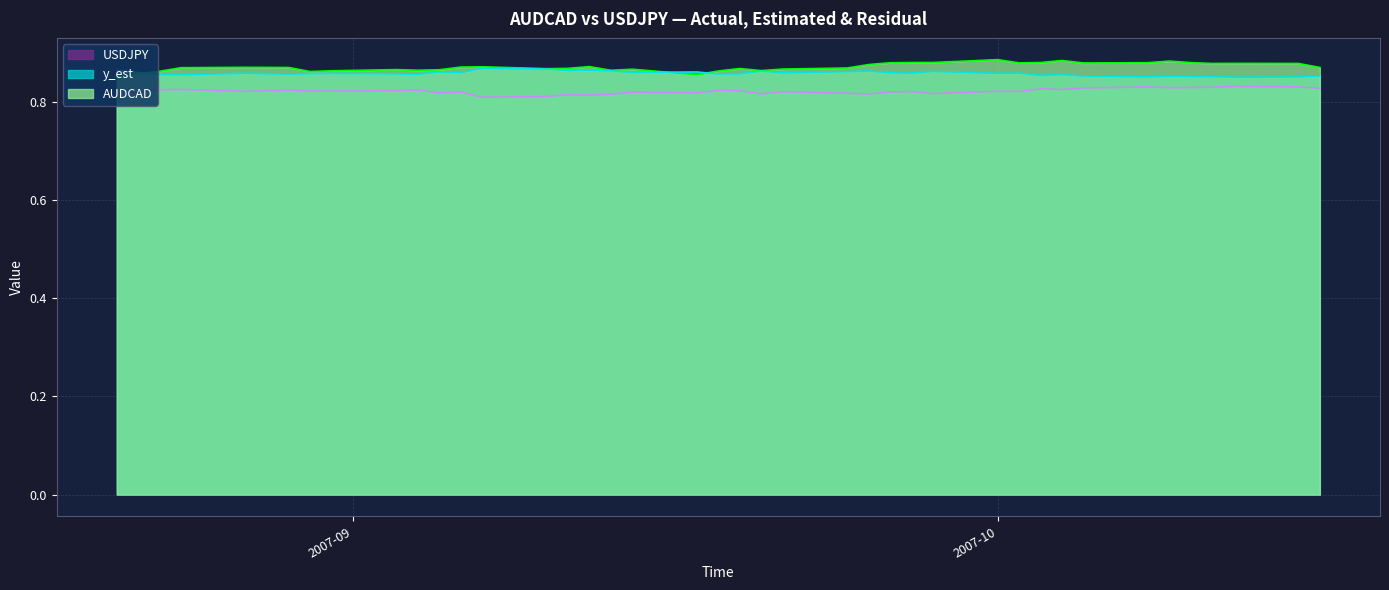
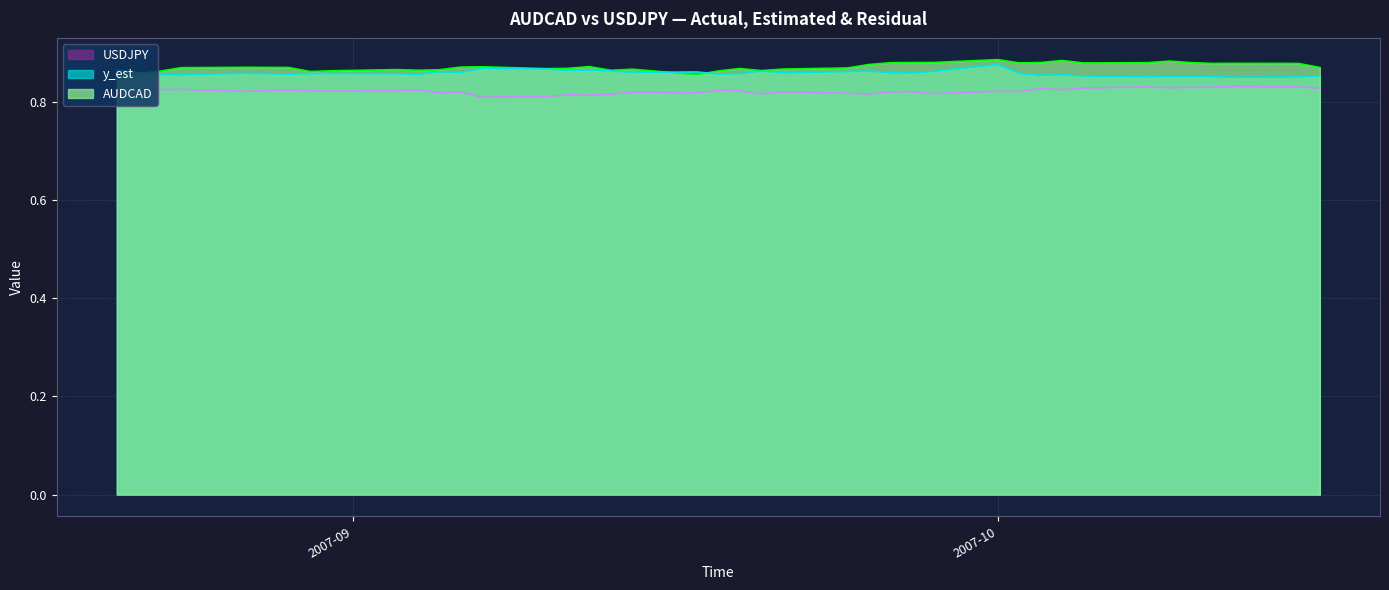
y_est, 2007-10: 0.86 -> 0.88
